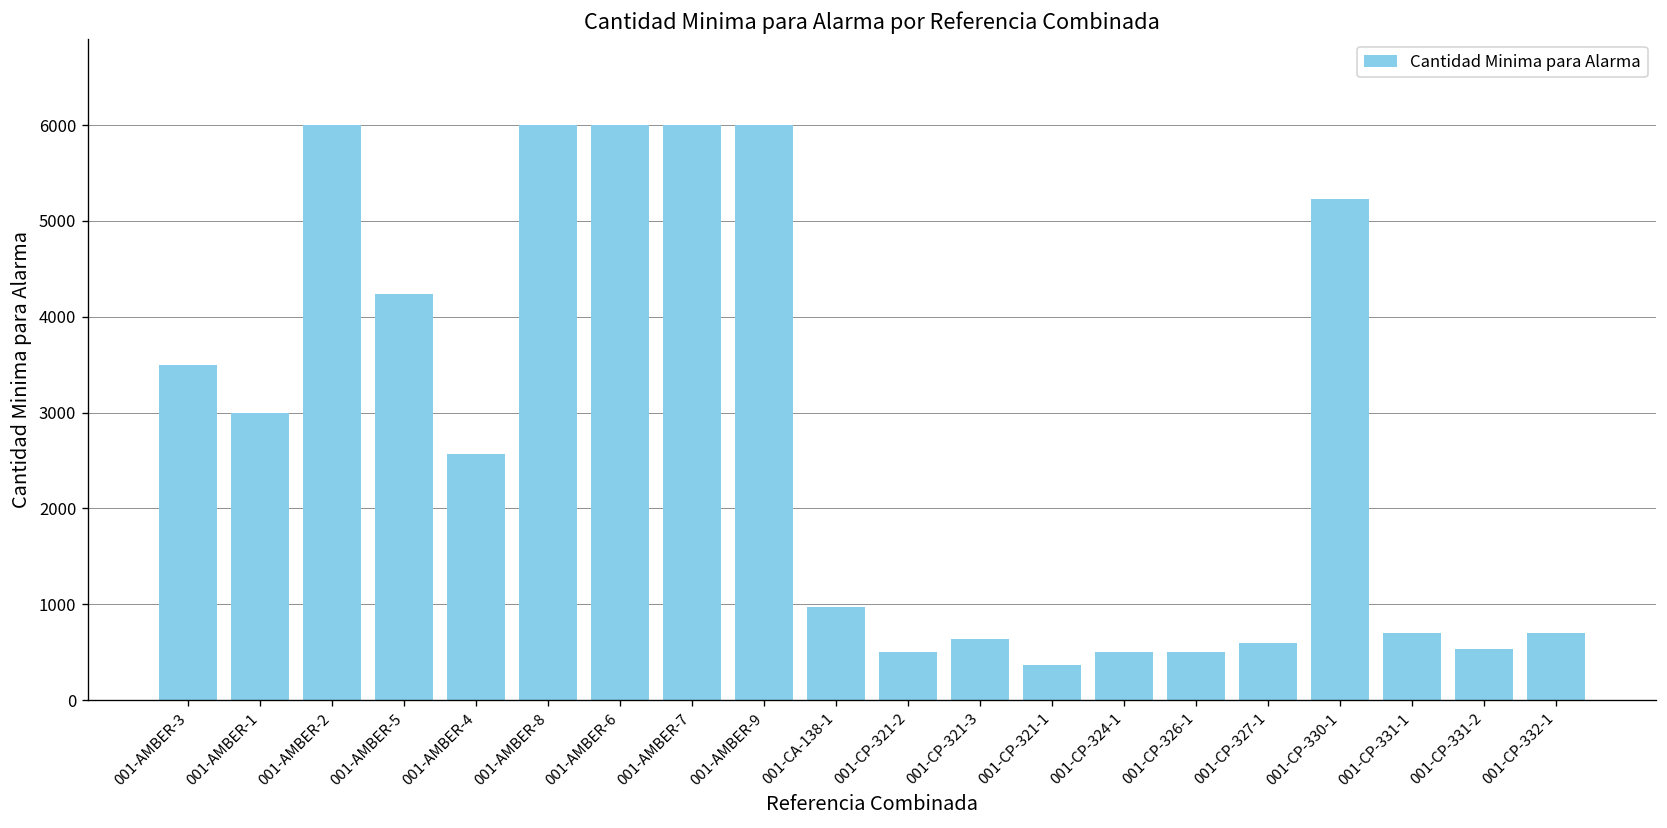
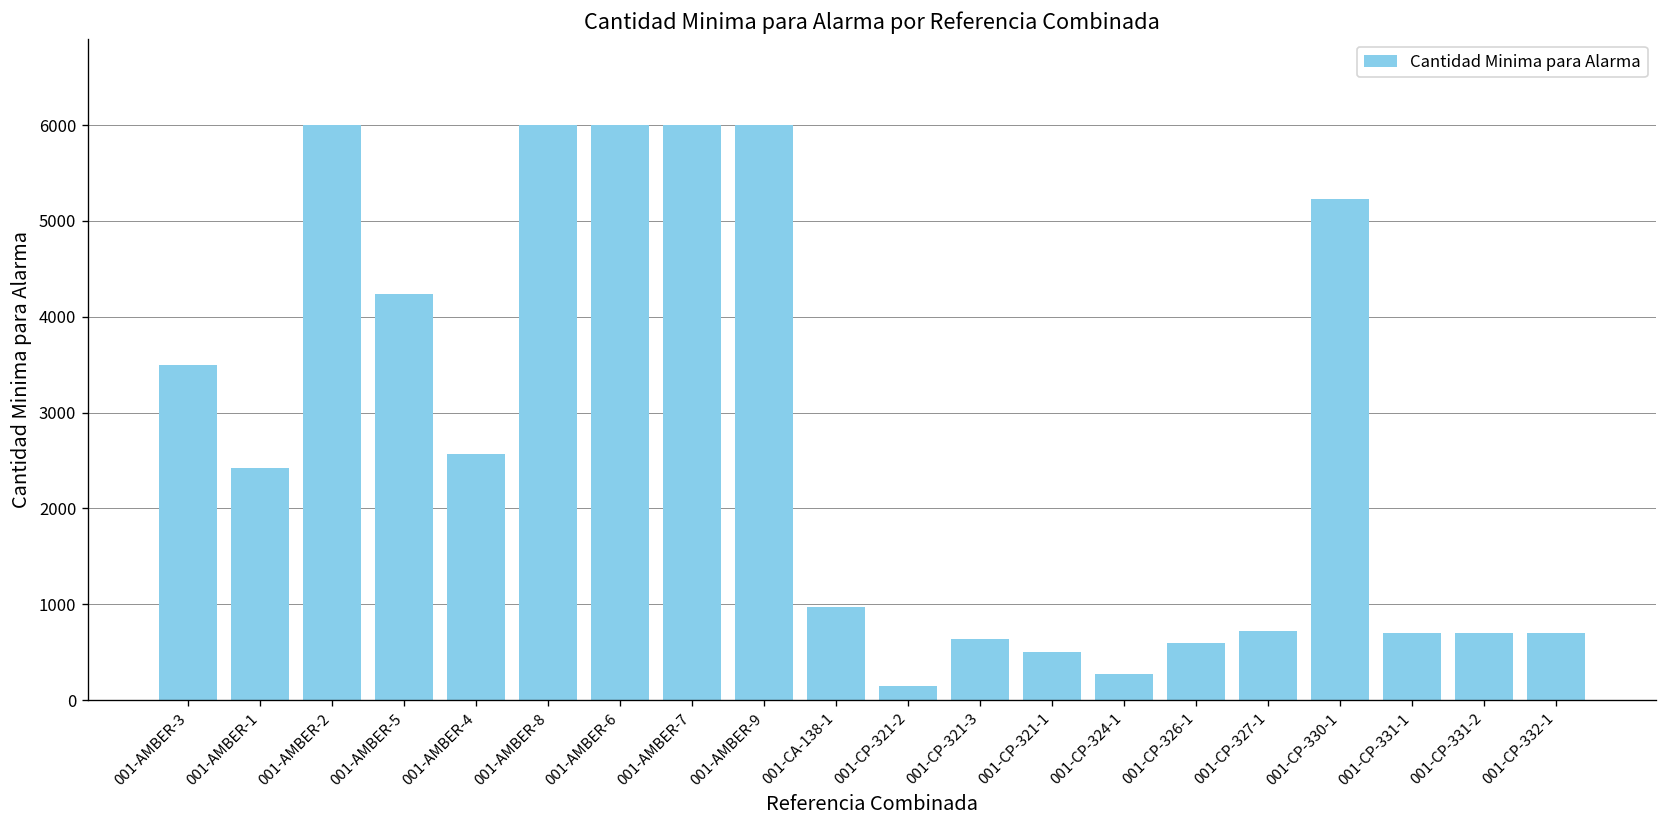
001-AMBER-1: 3000 -> 2400
001-CP-321-2: 500 -> 200
001-CP-321-1: 400 -> 500
001-CP-324-1: 500 -> 300
001-CP-326-1: 500 -> 600
001-CP-327-1: 600 -> 700
001-CP-331-2: 500 -> 700
